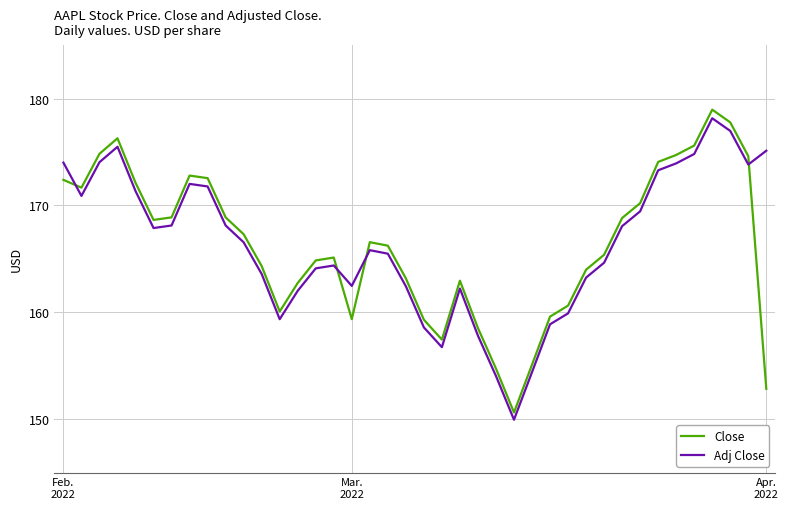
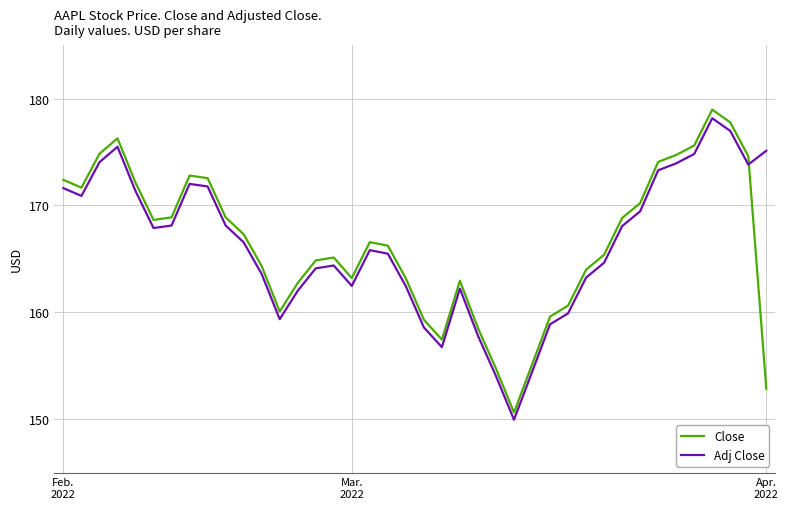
Adj Close, Feb. 2022: 174.0 -> 171.6
Close, Mar. 2022: 159.4 -> 163.2
